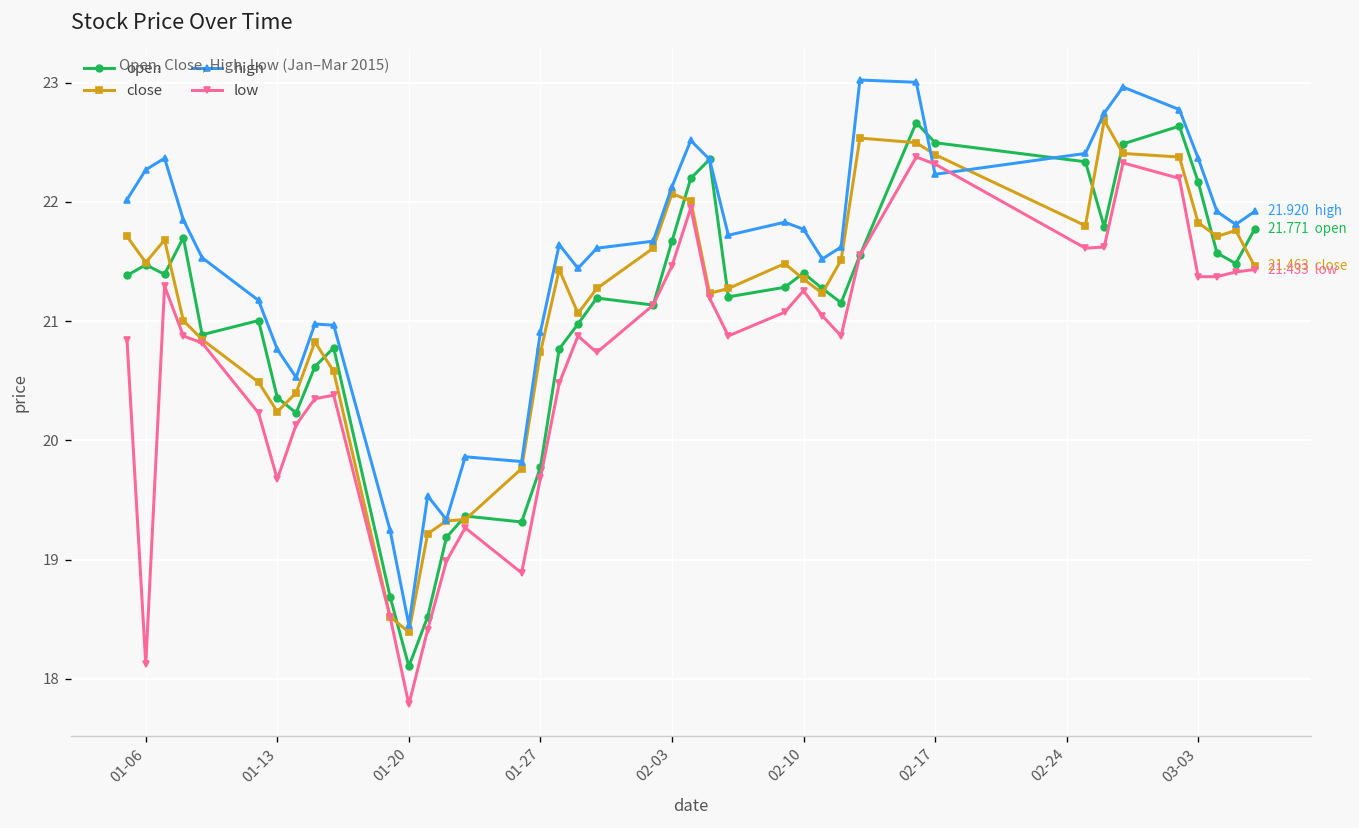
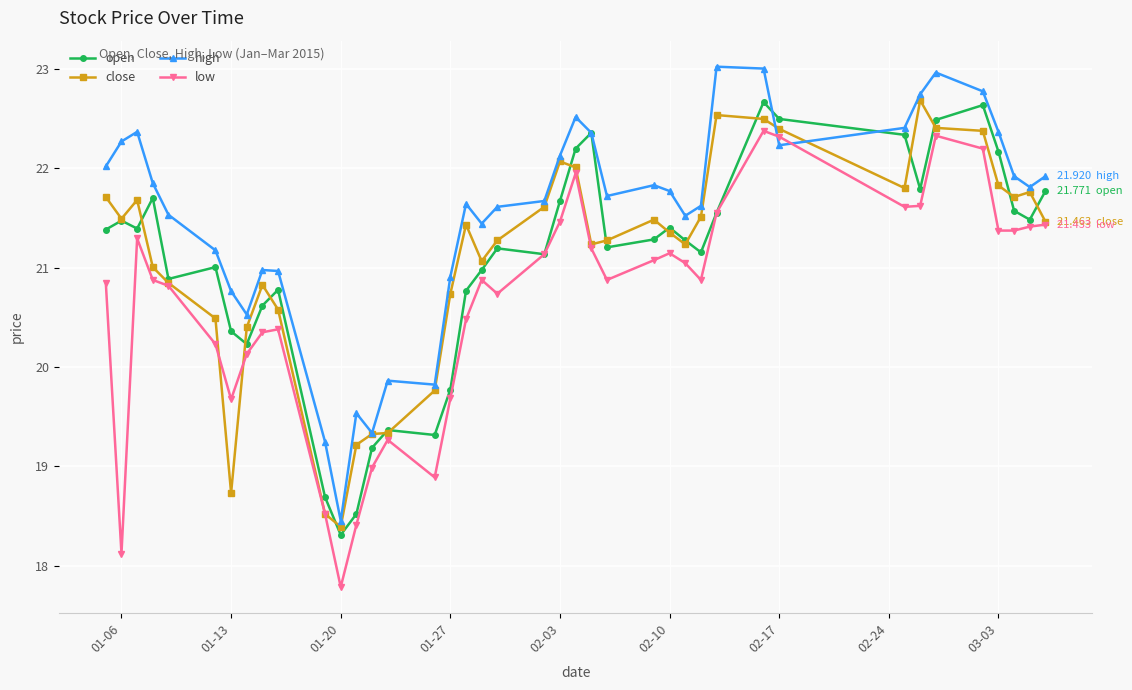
close, 01-13: 20.2 -> 18.7
open, 01-20: 18.1 -> 18.3
low, 02-10: 21.3 -> 21.1
